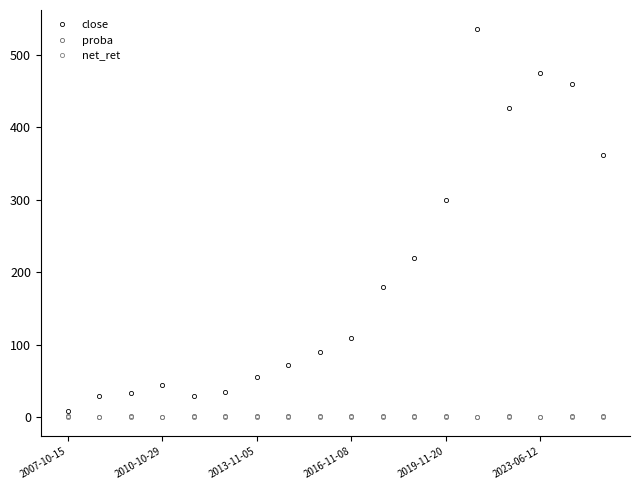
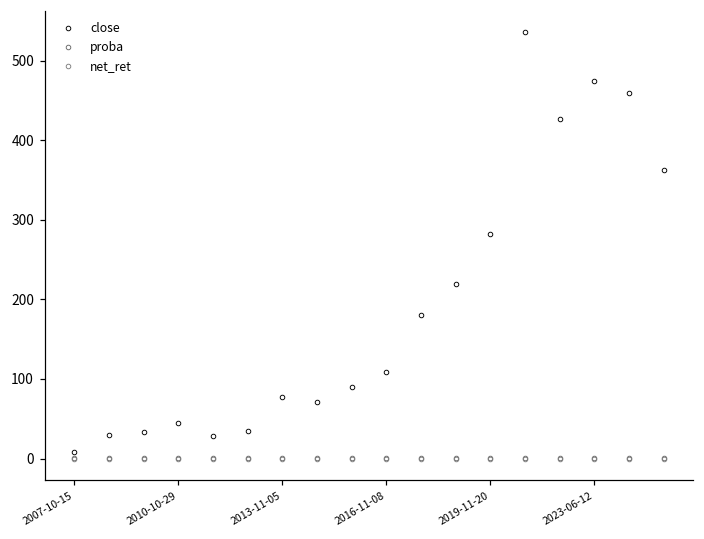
close, 2013-11-05: 50 -> 80
close, 2019-11-20: 300 -> 280
